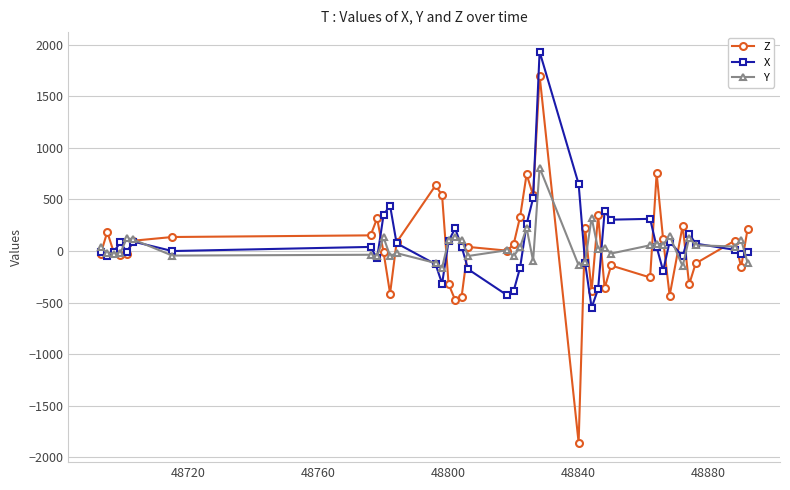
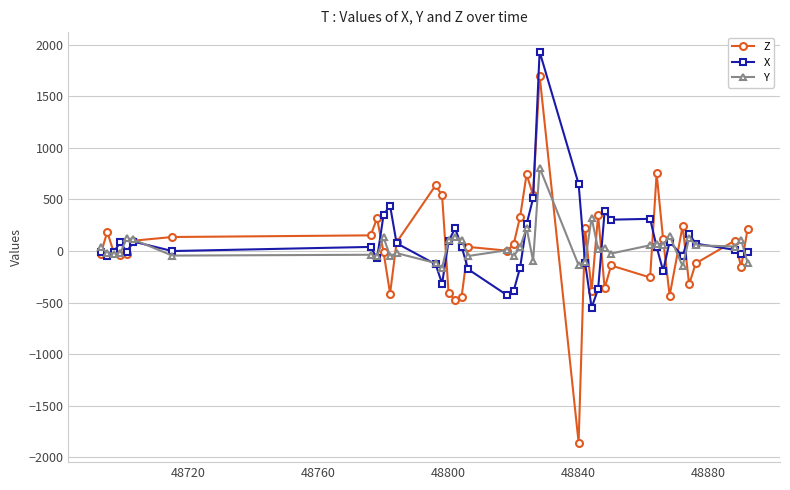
Z, 48800: -320 -> -410
